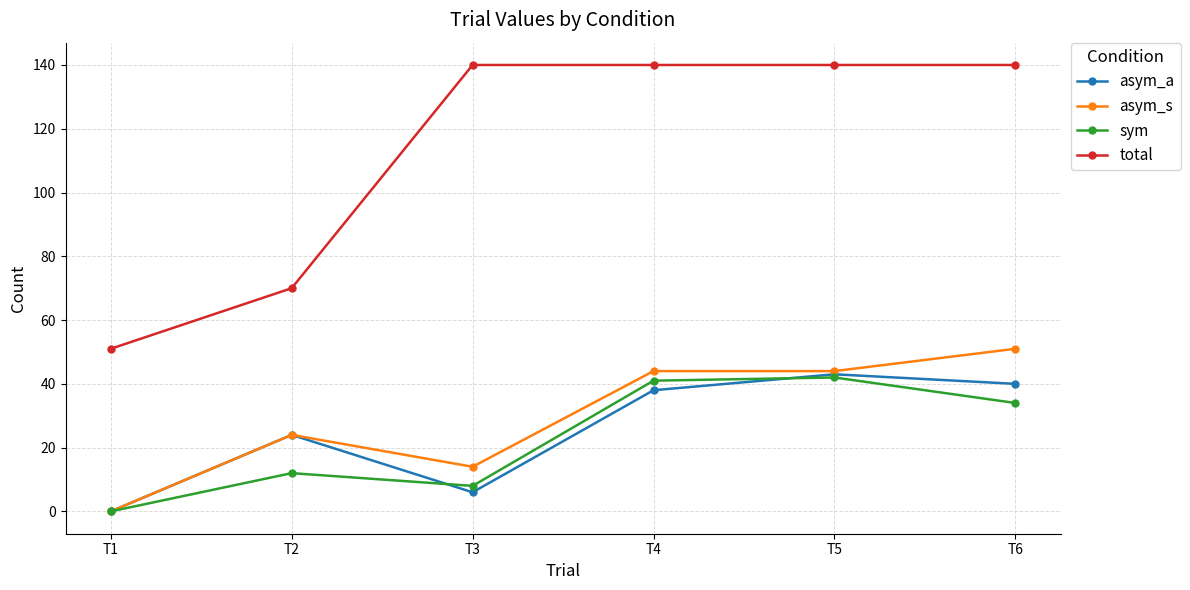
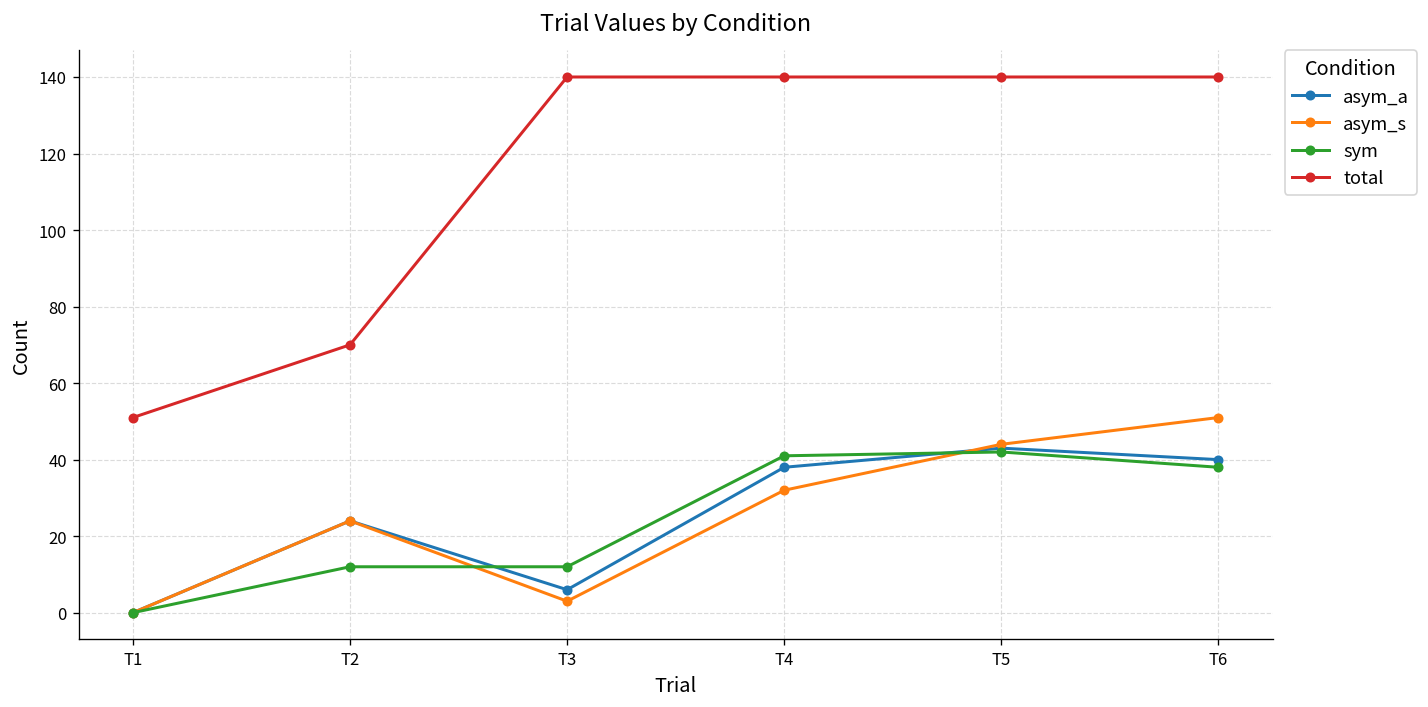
asym_s, T3: 14 -> 3
sym, T3: 8 -> 12
asym_s, T4: 44 -> 32
sym, T6: 34 -> 38
